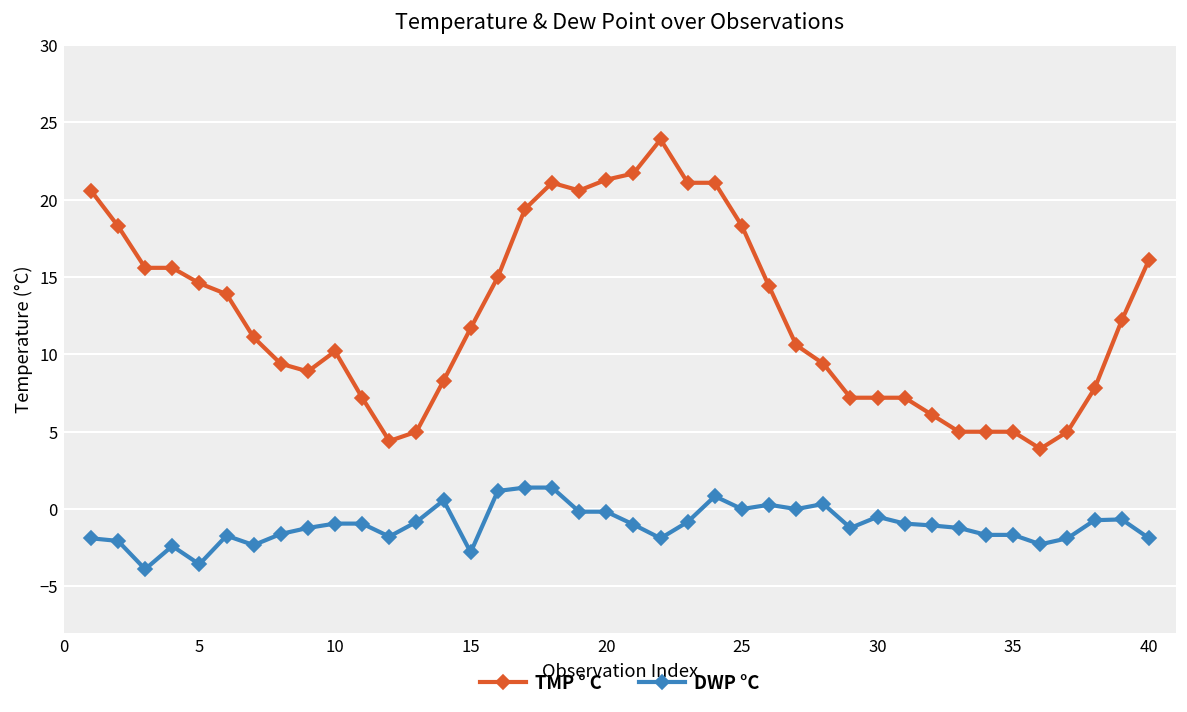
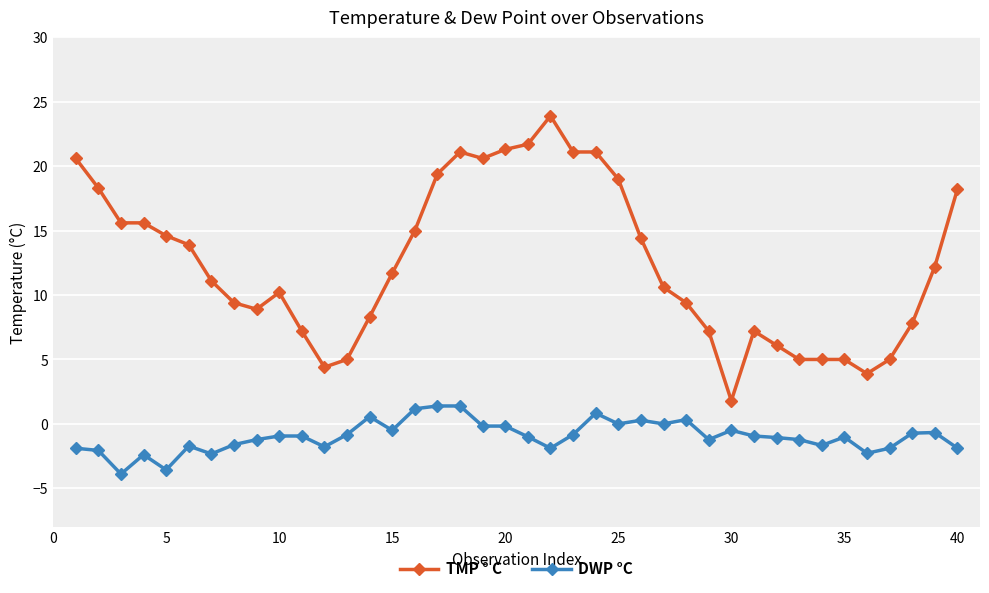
DWP °C, 15: -2.8 -> -0.5
TMP ° C, 25: 18.3 -> 19.0
TMP ° C, 30: 7.2 -> 1.8
DWP °C, 35: -1.7 -> -1.0
TMP ° C, 40: 16.1 -> 18.2
